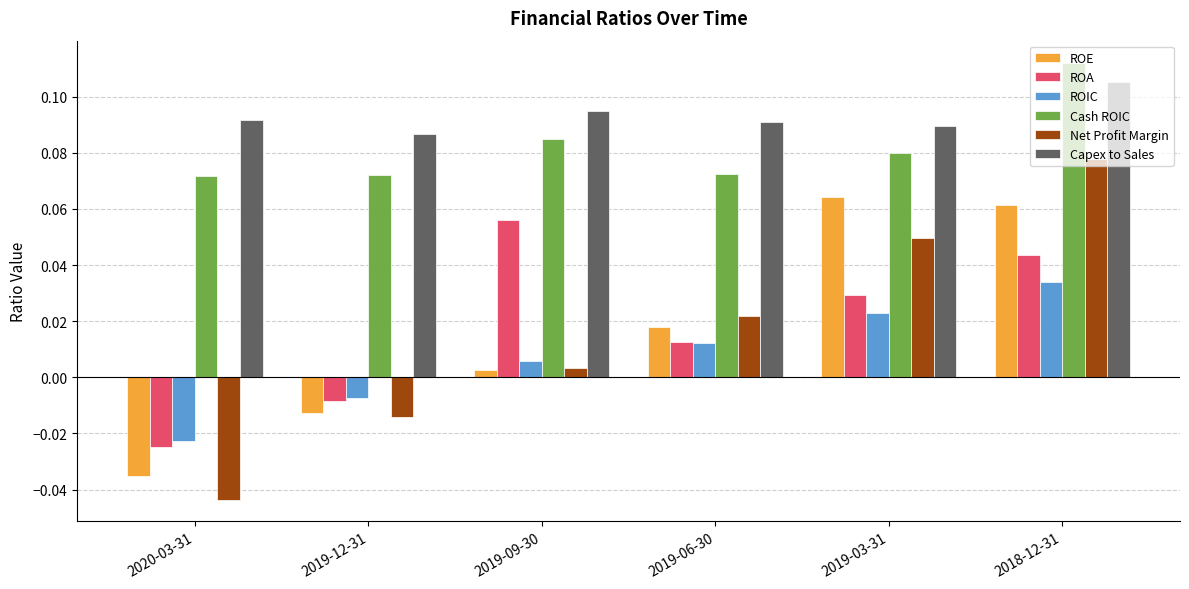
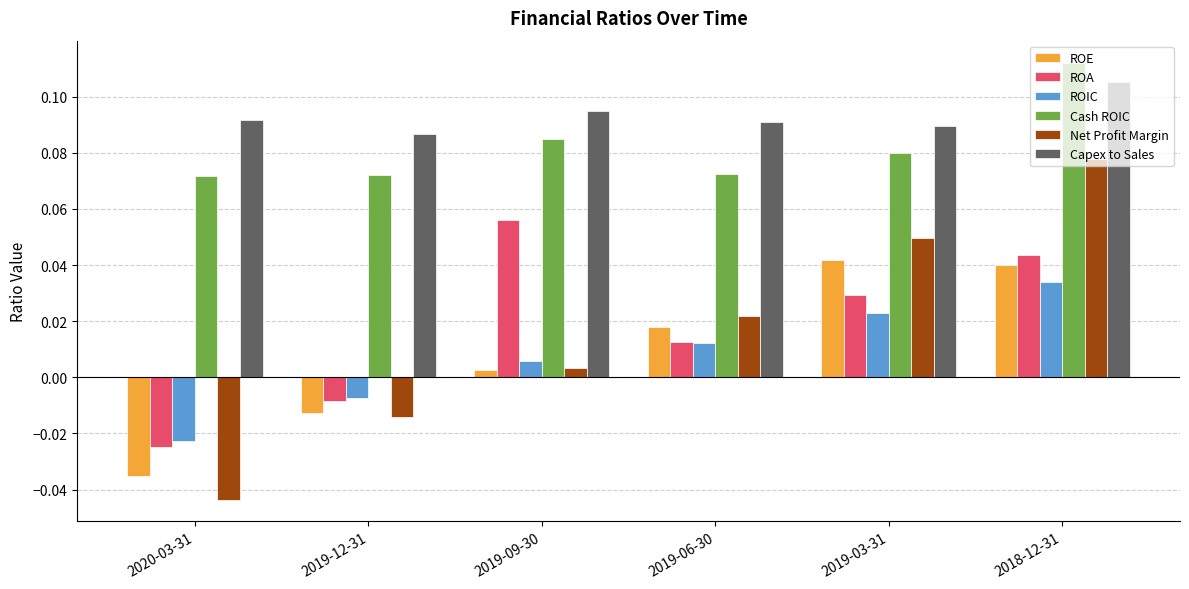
ROE, 2019-03-31: 0.064 -> 0.042
ROE, 2018-12-31: 0.061 -> 0.040
